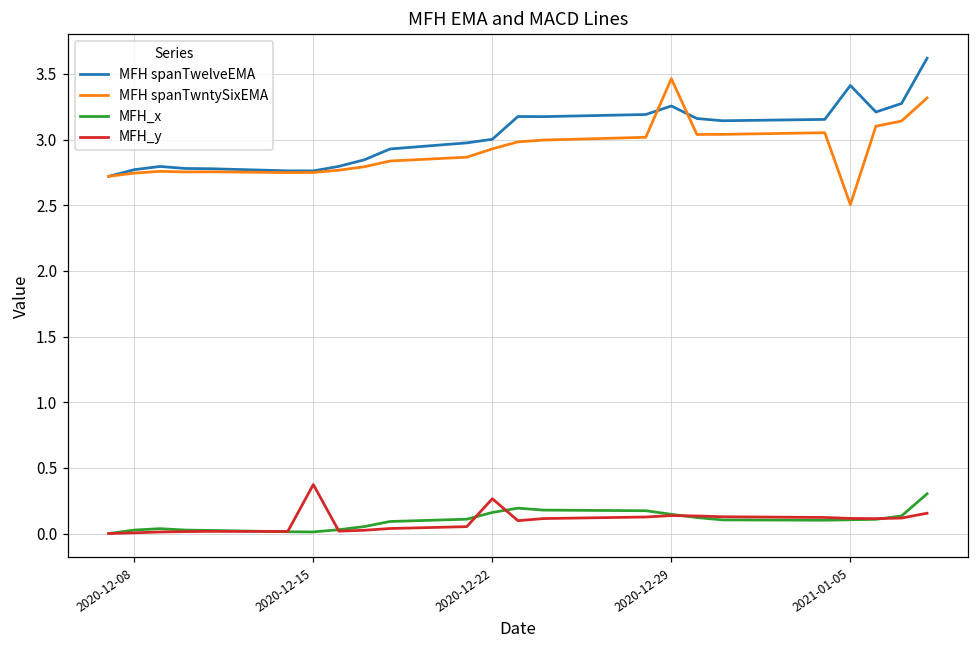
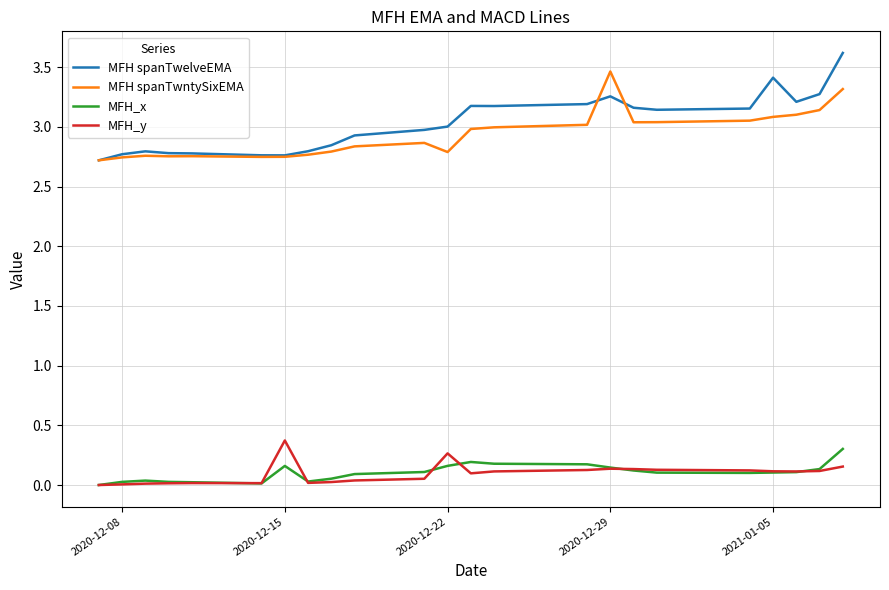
MFH_x, 2020-12-15: 0.01 -> 0.16
MFH spanTwntySixEMA, 2020-12-22: 2.93 -> 2.79
MFH spanTwntySixEMA, 2021-01-05: 2.50 -> 3.08
